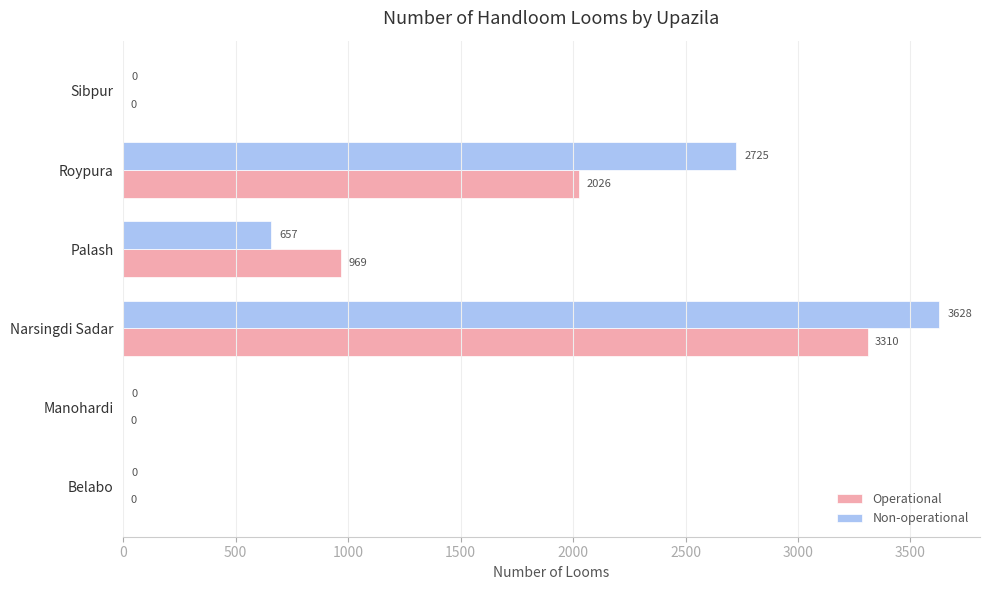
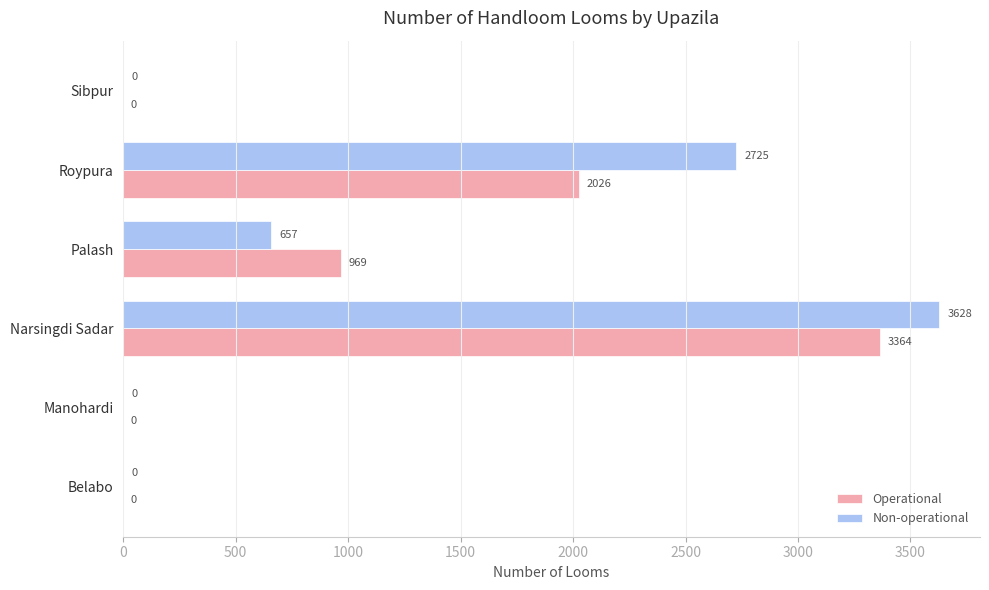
Operational, Narsingdi Sadar: 3310 -> 3364
